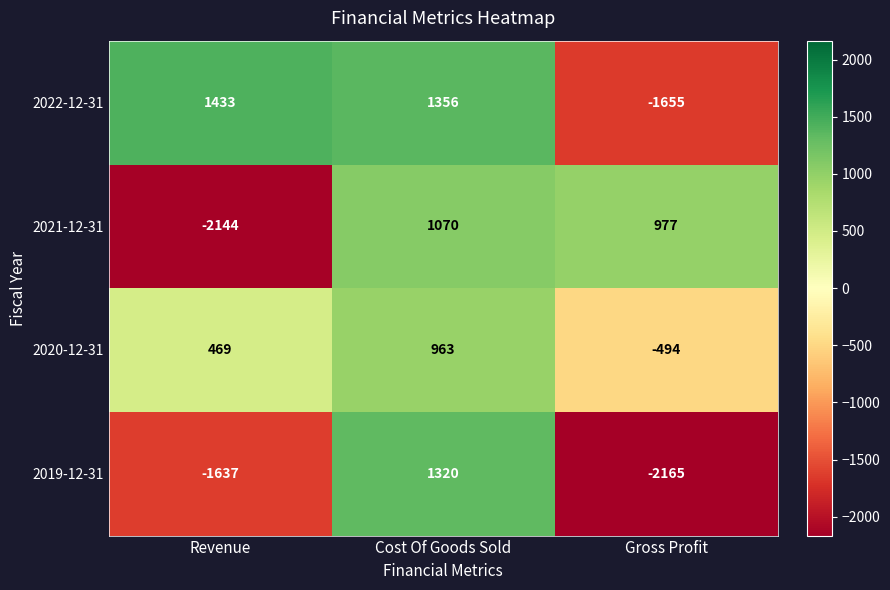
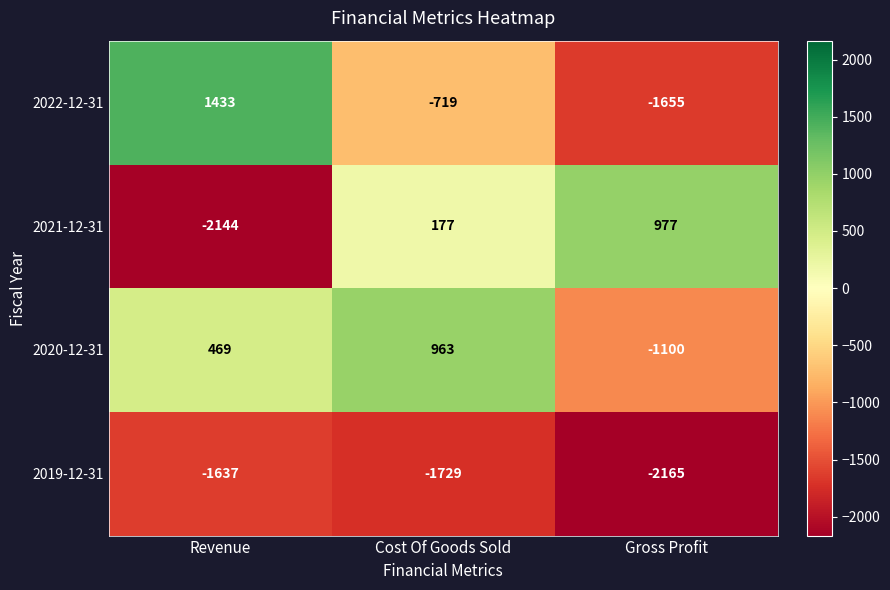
2022-12-31, Cost Of Goods Sold: 1356 -> -719
2021-12-31, Cost Of Goods Sold: 1070 -> 177
2020-12-31, Gross Profit: -494 -> -1100
2019-12-31, Cost Of Goods Sold: 1320 -> -1729
